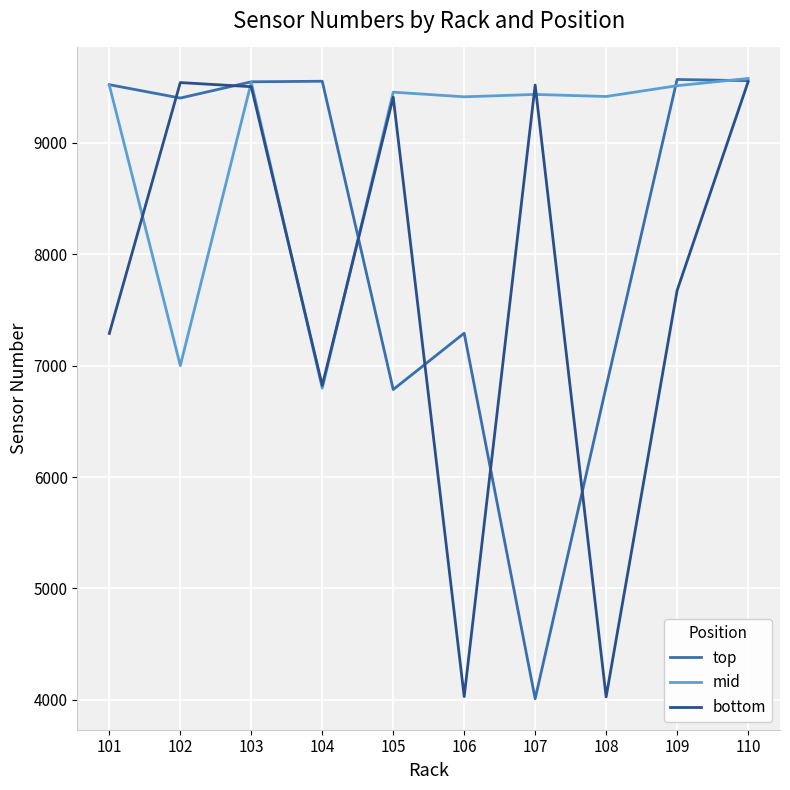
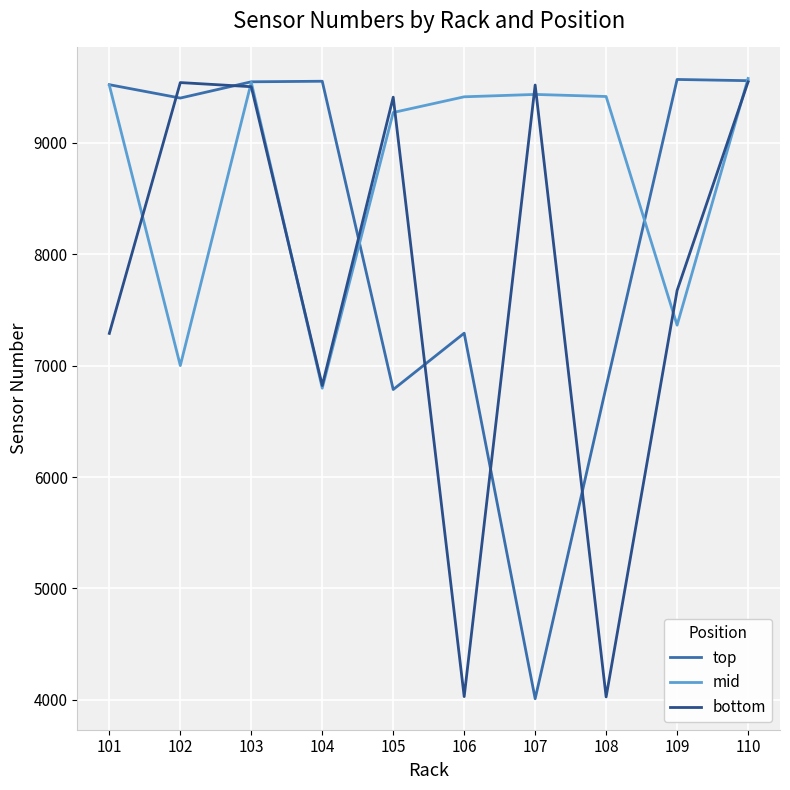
mid, 105: 9460 -> 9270
mid, 109: 9510 -> 7360
